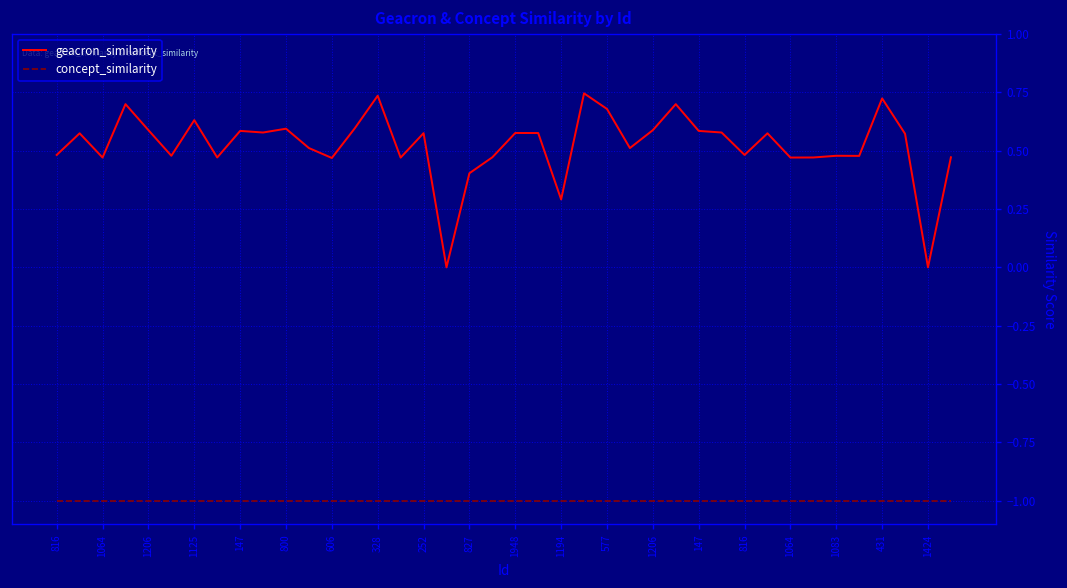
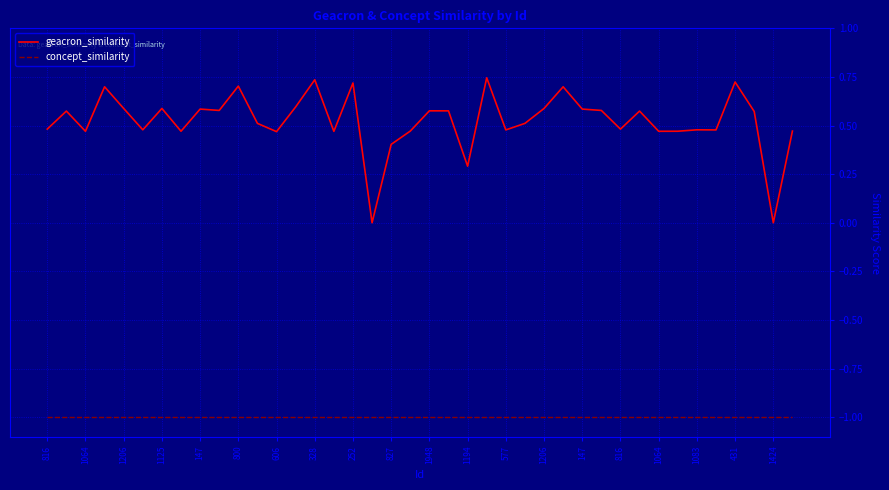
geacron_similarity, 1125: 0.63 -> 0.59
geacron_similarity, 800: 0.59 -> 0.70
geacron_similarity, 252: 0.58 -> 0.72
geacron_similarity, 577: 0.68 -> 0.48
